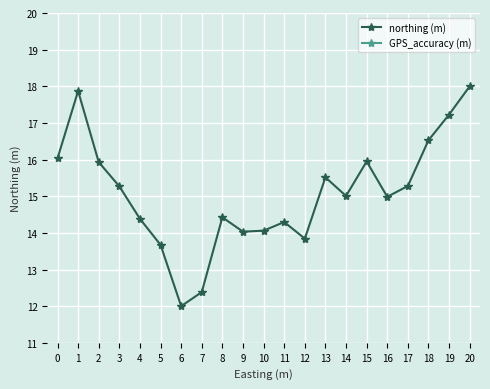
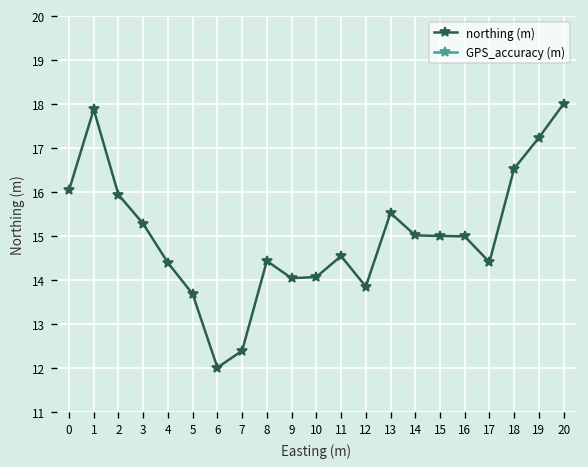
northing (m), 11: 14.3 -> 14.5
northing (m), 15: 15.9 -> 15.0
northing (m), 17: 15.3 -> 14.4
